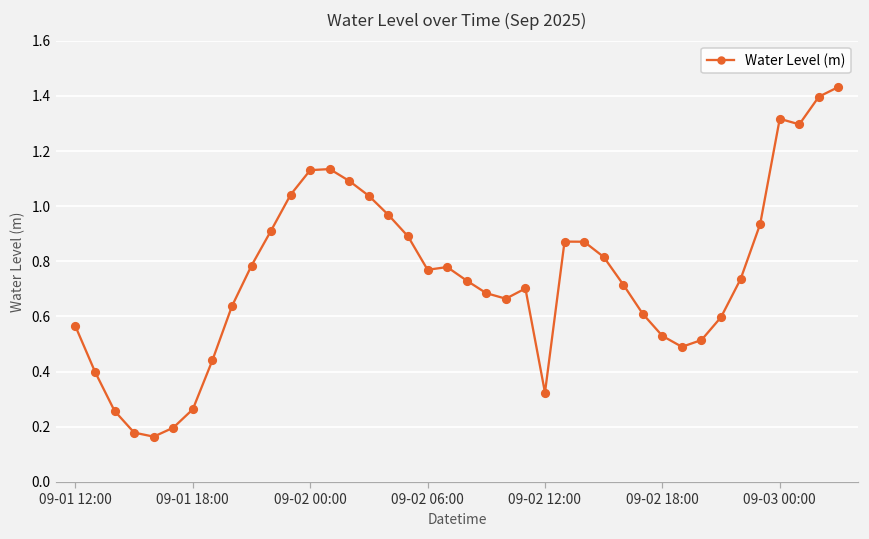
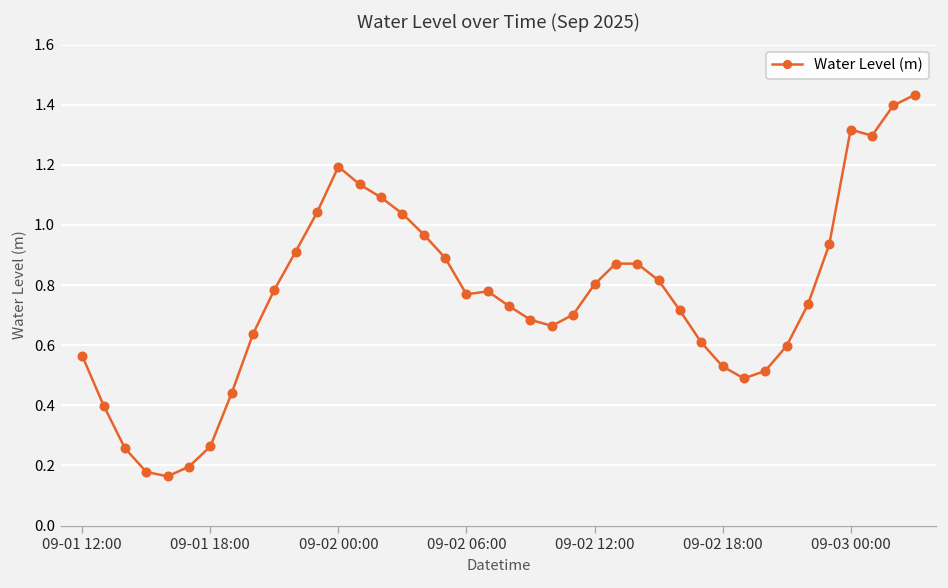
09-02 00:00: 1.13 -> 1.19
09-02 12:00: 0.32 -> 0.80
